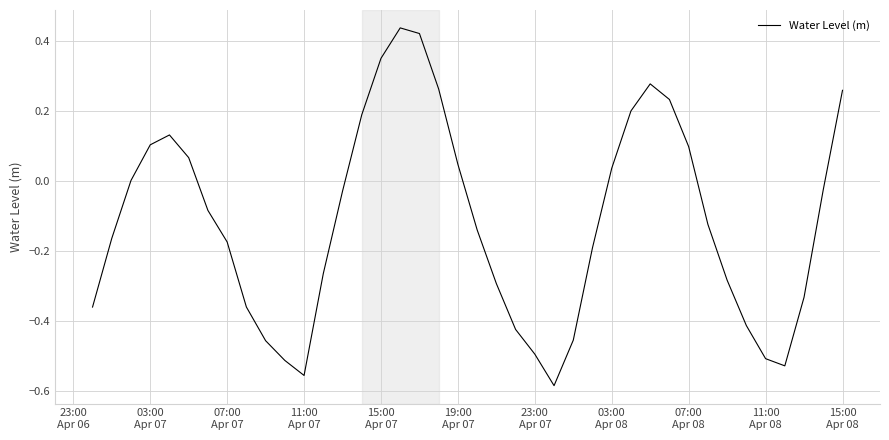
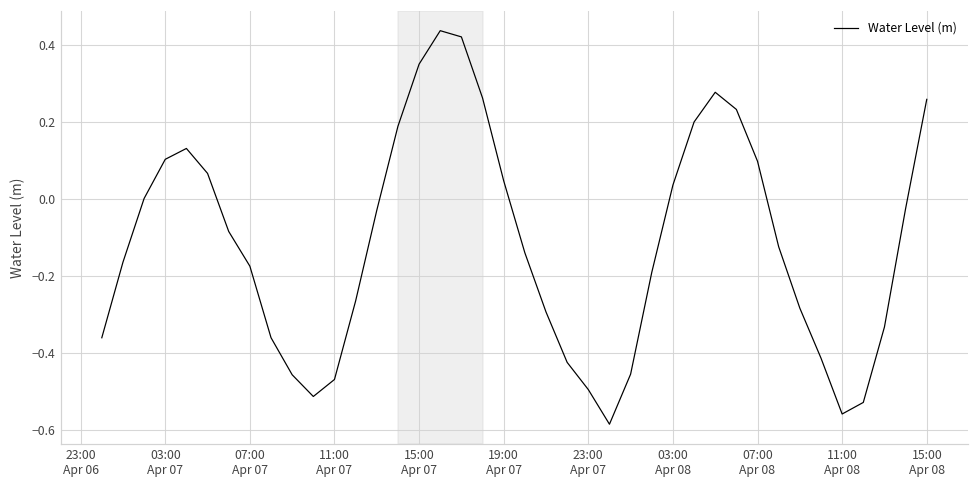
11:00 Apr 07: -0.56 -> -0.47
11:00 Apr 08: -0.51 -> -0.56
